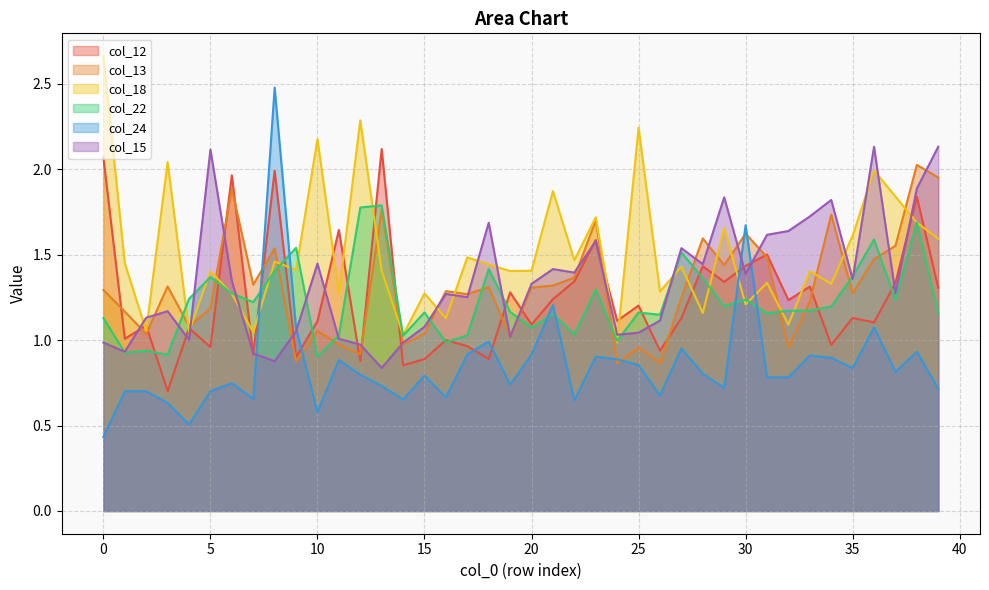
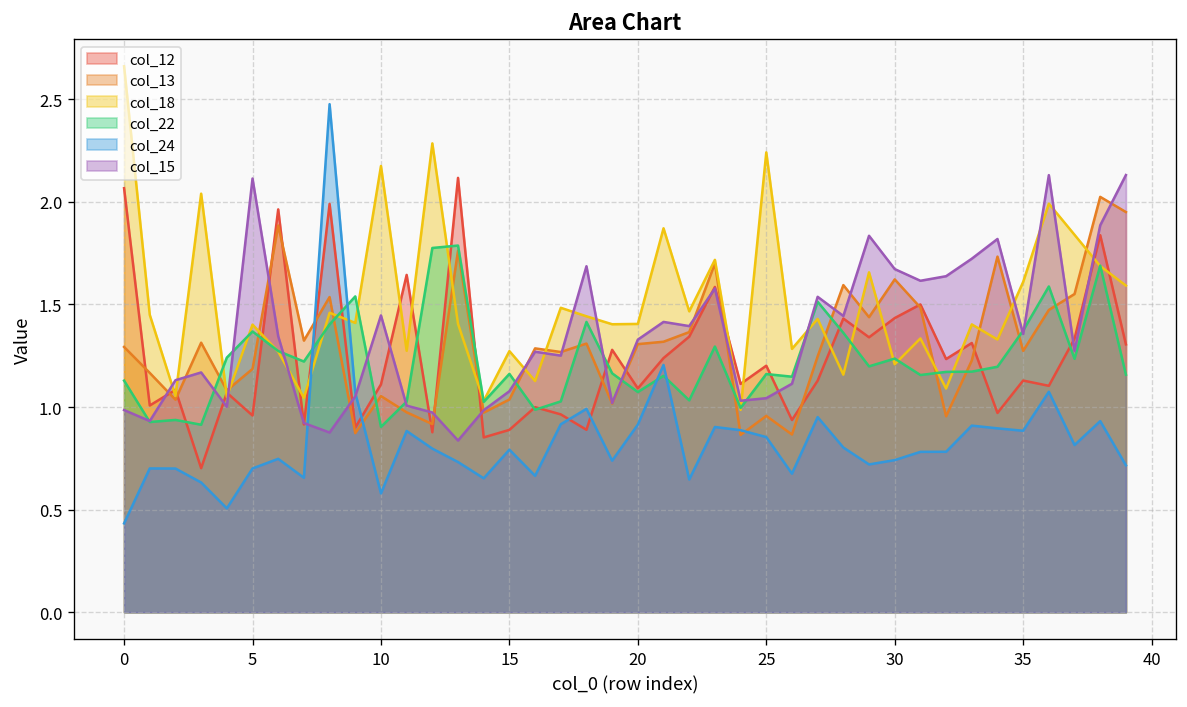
col_24, 30: 1.67 -> 0.74
col_15, 30: 1.39 -> 1.67
col_24, 35: 0.84 -> 0.88
